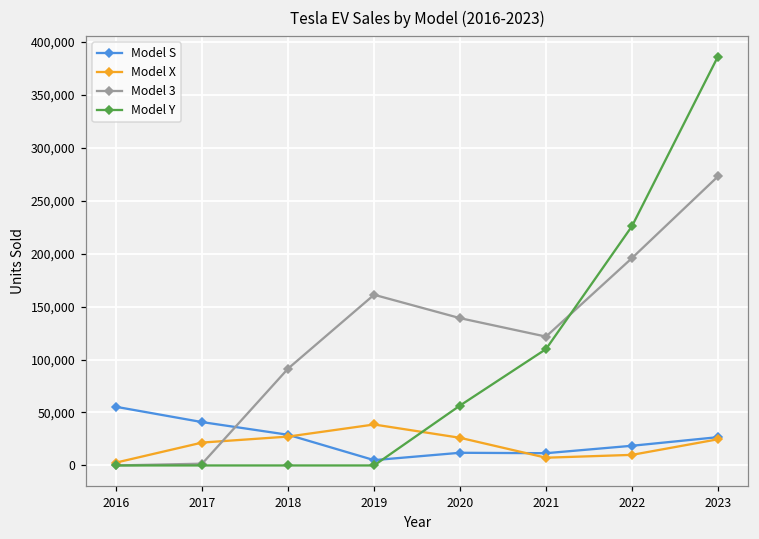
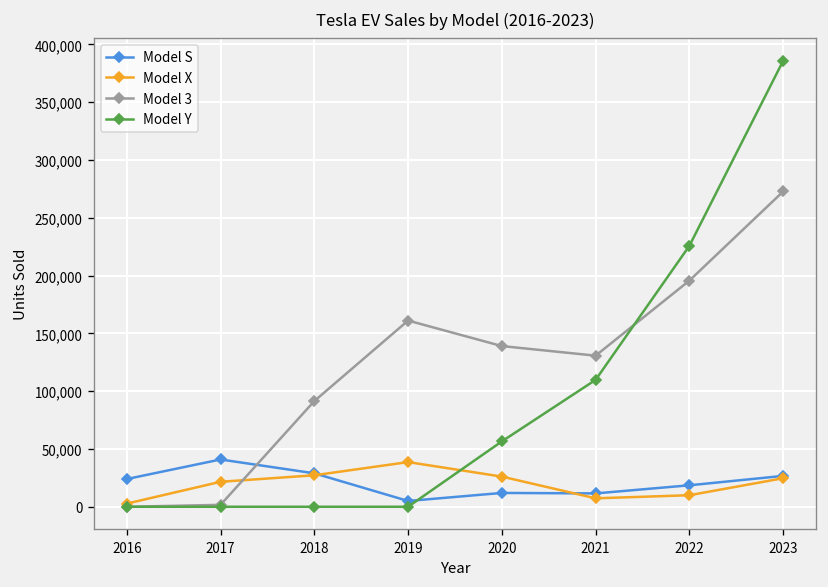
Model S, 2016: 60,000 -> 20,000
Model 3, 2021: 120,000 -> 130,000
